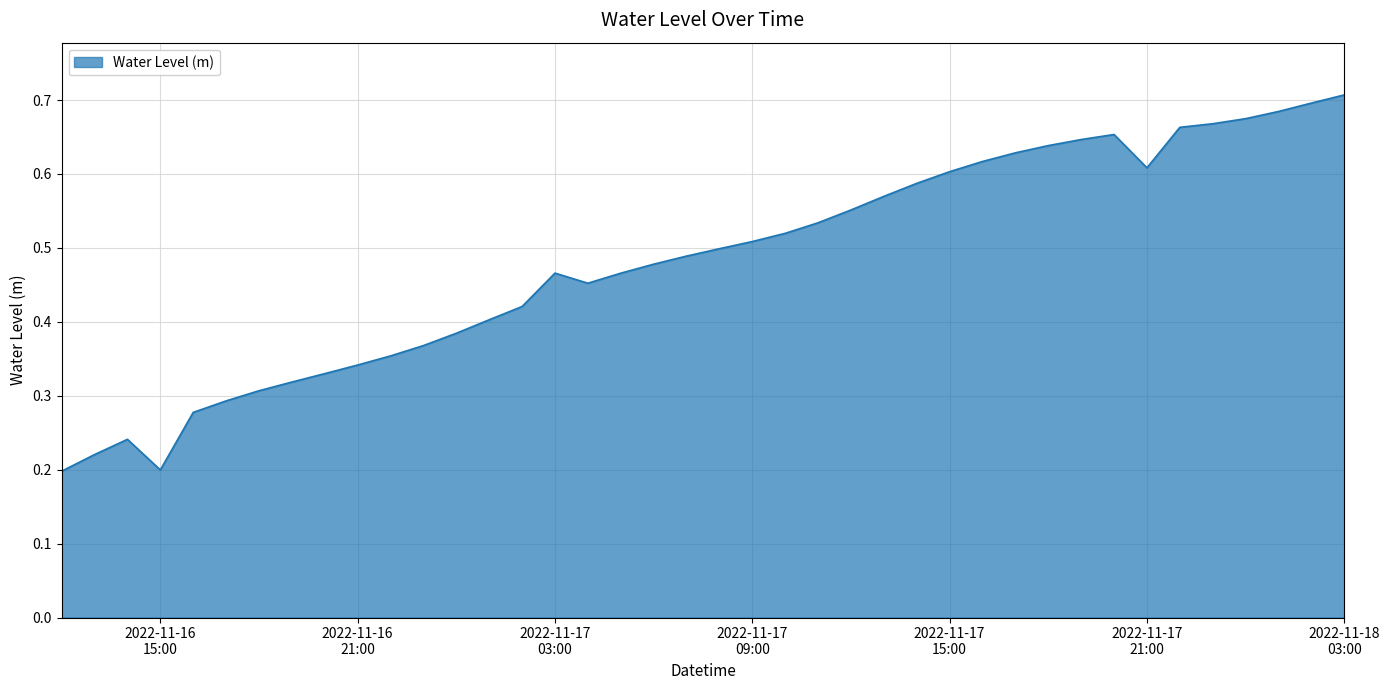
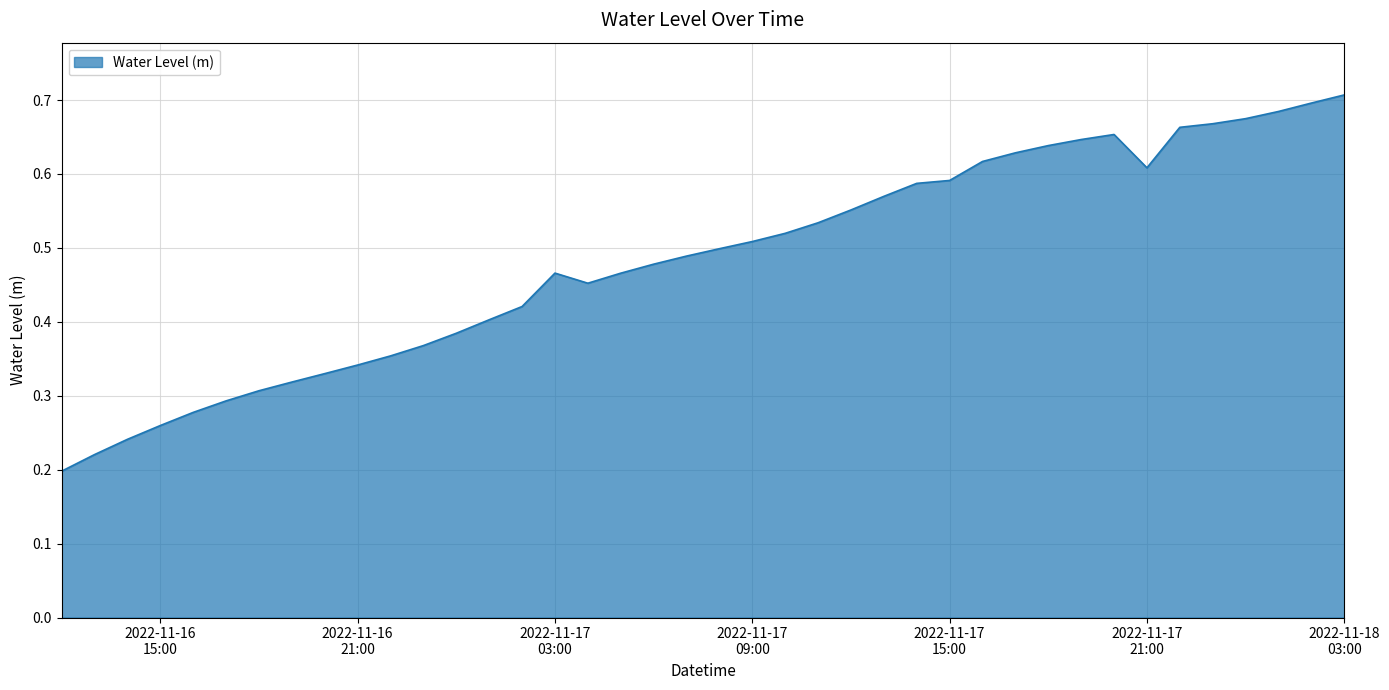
2022-11-16 15:00: 0.20 -> 0.26
2022-11-17 15:00: 0.60 -> 0.59
